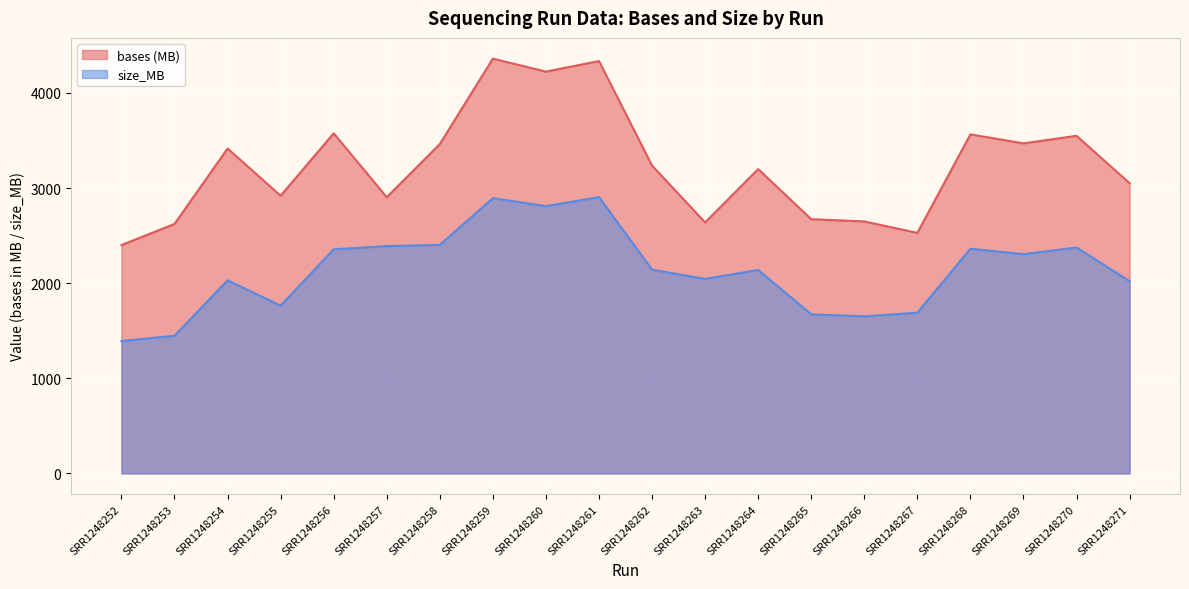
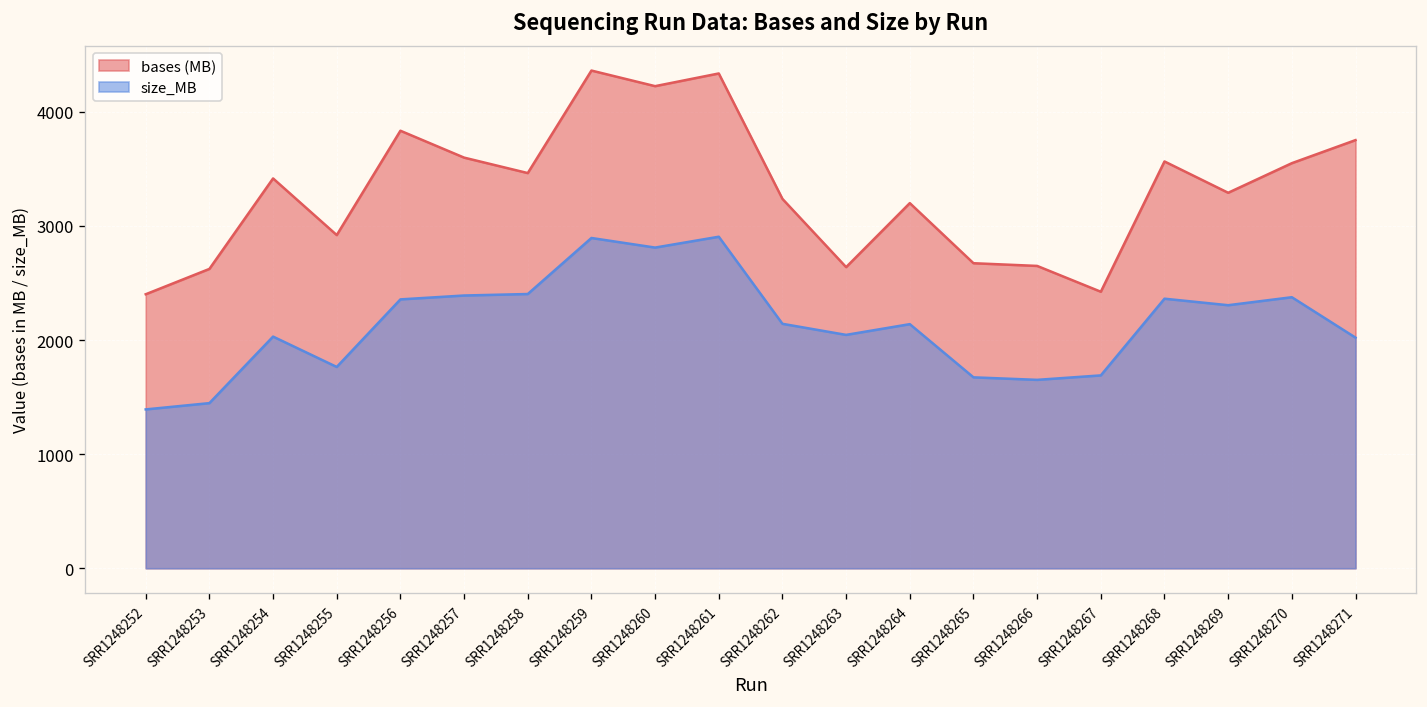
bases (MB), SRR1248256: 3600 -> 3800
bases (MB), SRR1248257: 2900 -> 3600
bases (MB), SRR1248267: 2500 -> 2400
bases (MB), SRR1248269: 3500 -> 3300
bases (MB), SRR1248271: 3100 -> 3800
